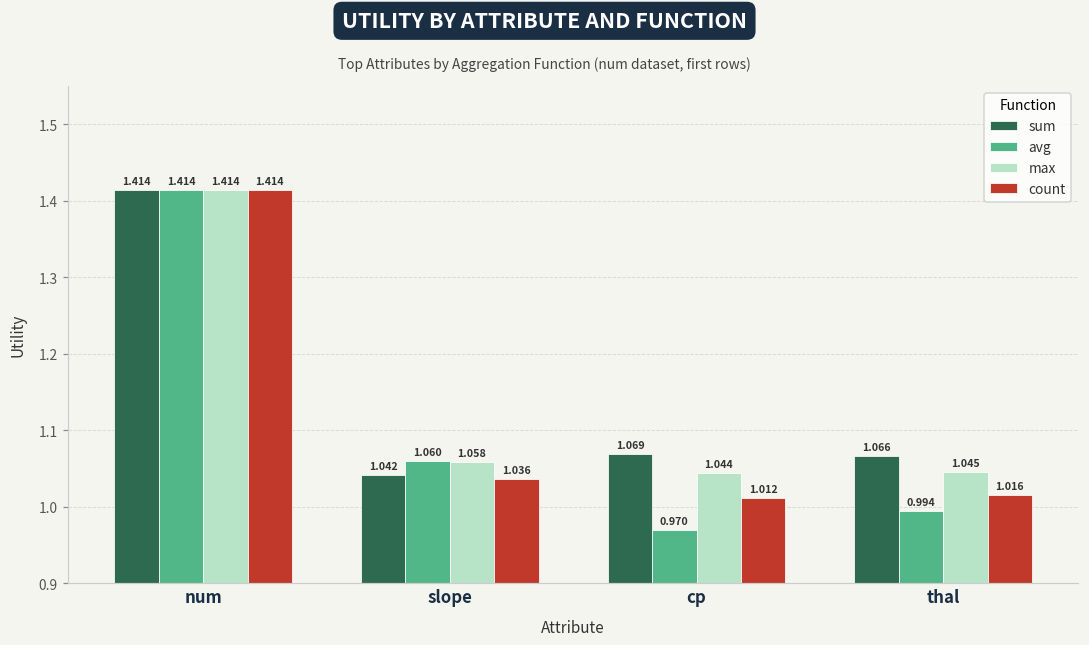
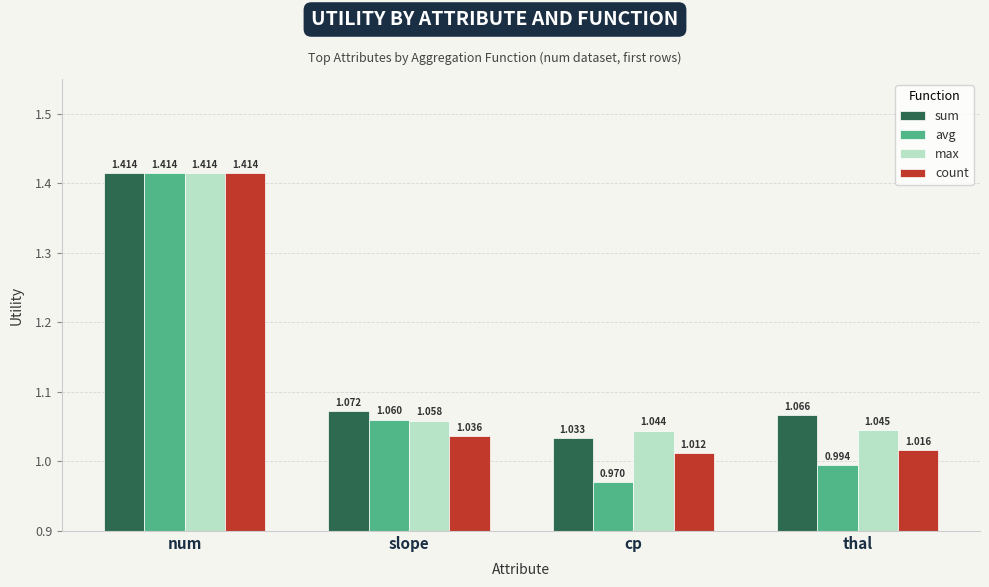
sum, slope: 1.042 -> 1.072
sum, cp: 1.069 -> 1.033
